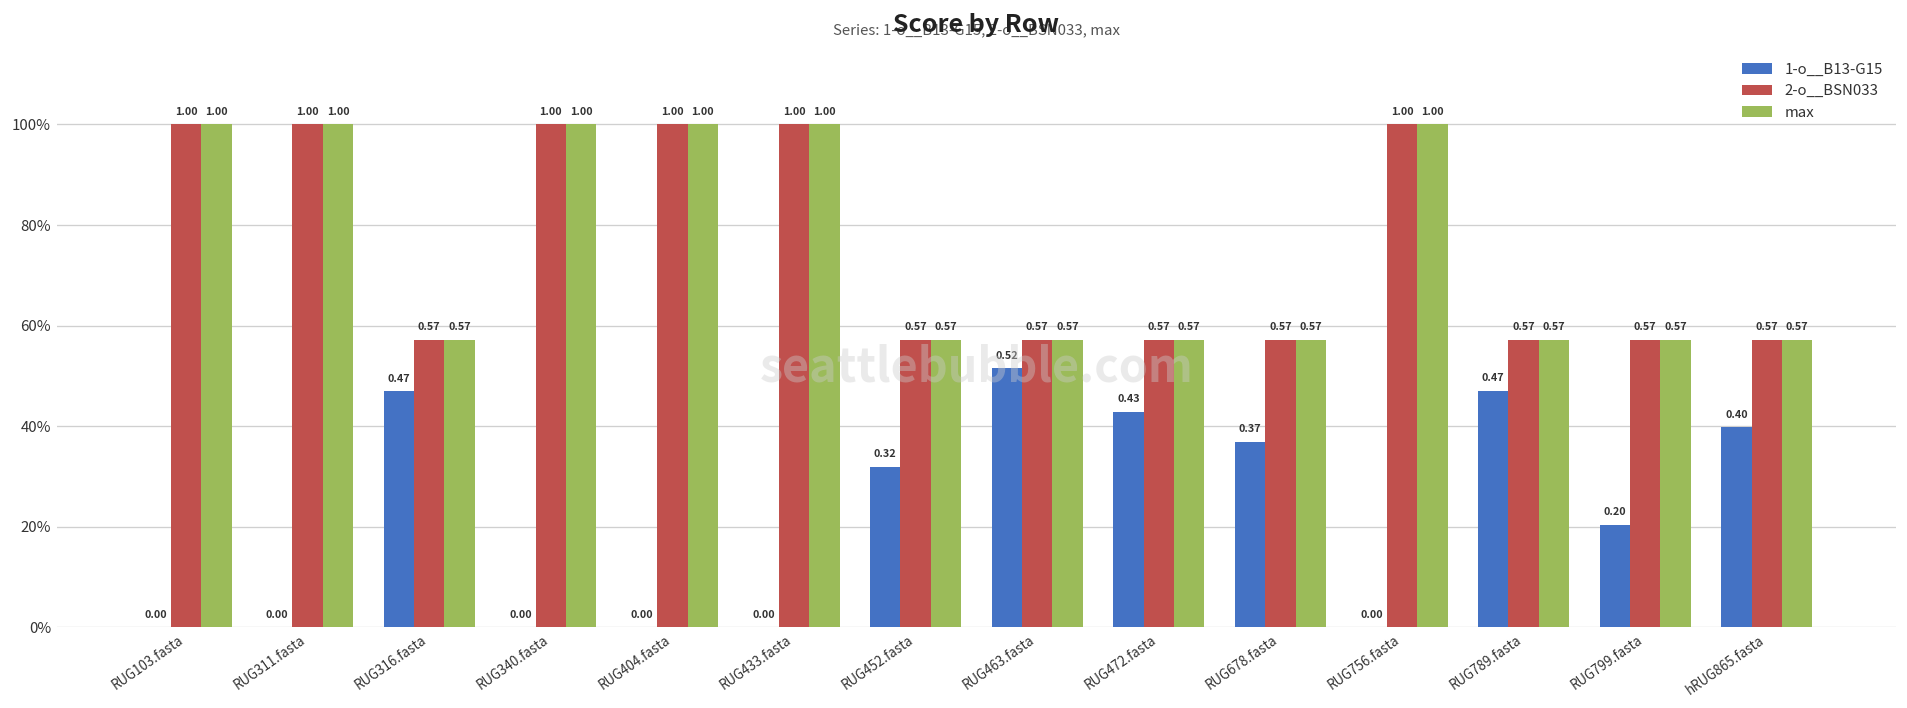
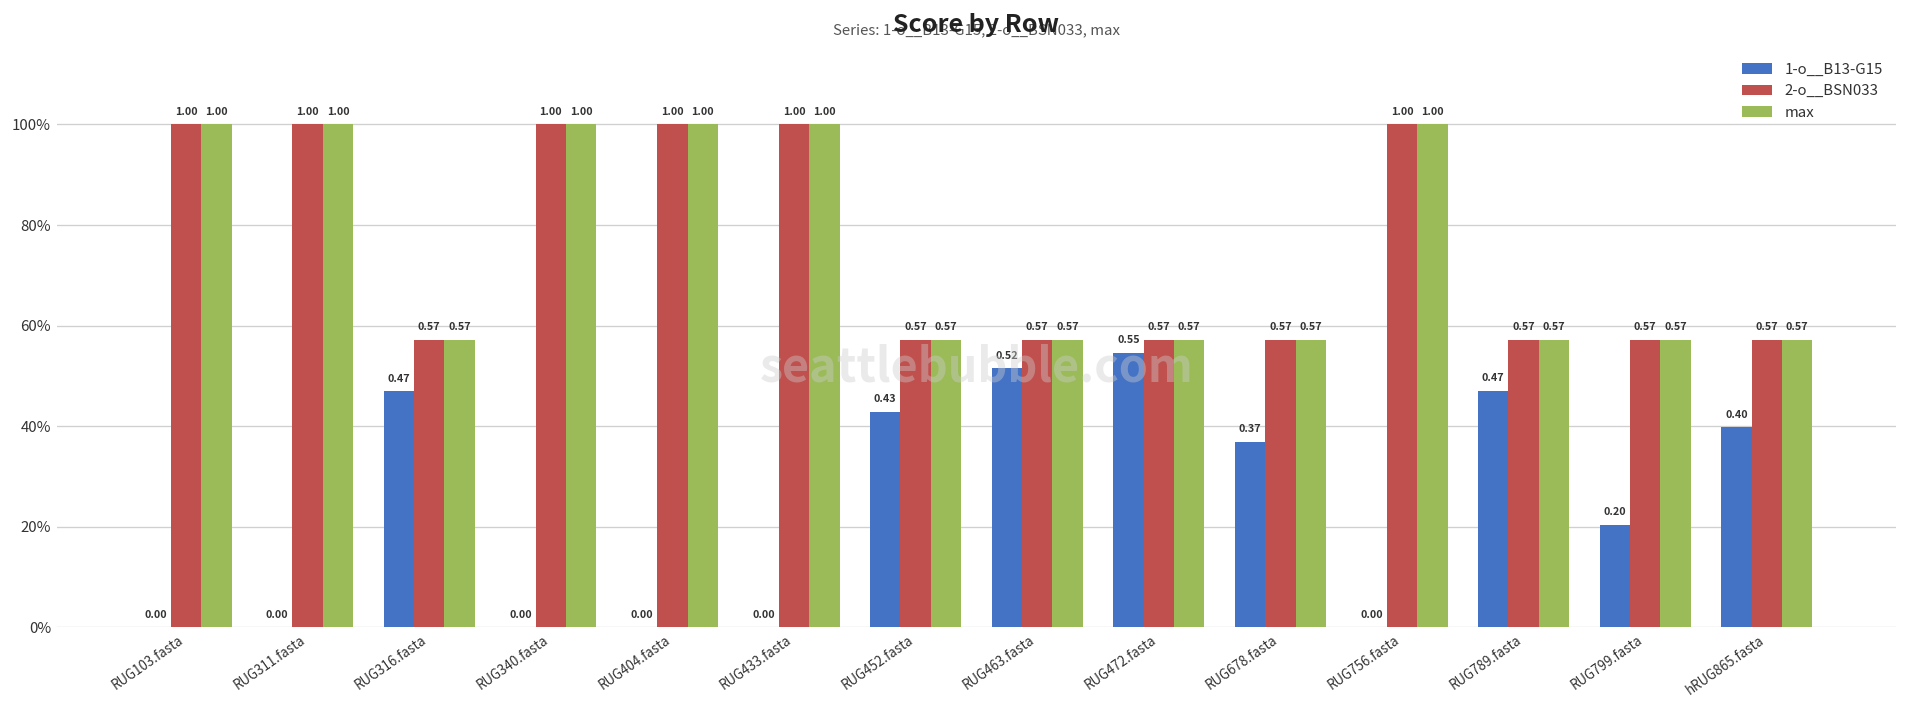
1-o__B13-G15, RUG452.fasta: 0.32 -> 0.43
1-o__B13-G15, RUG472.fasta: 0.43 -> 0.55
